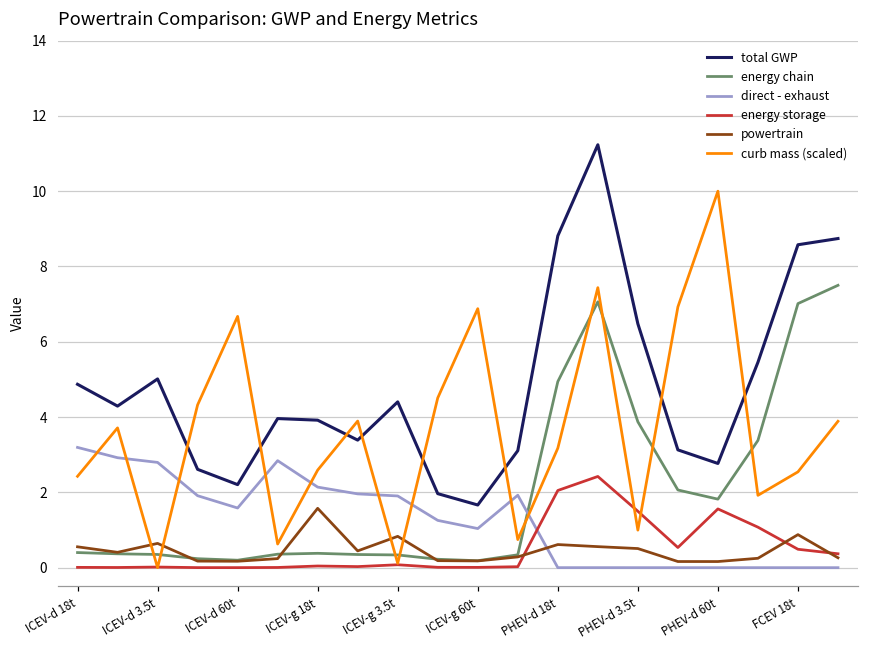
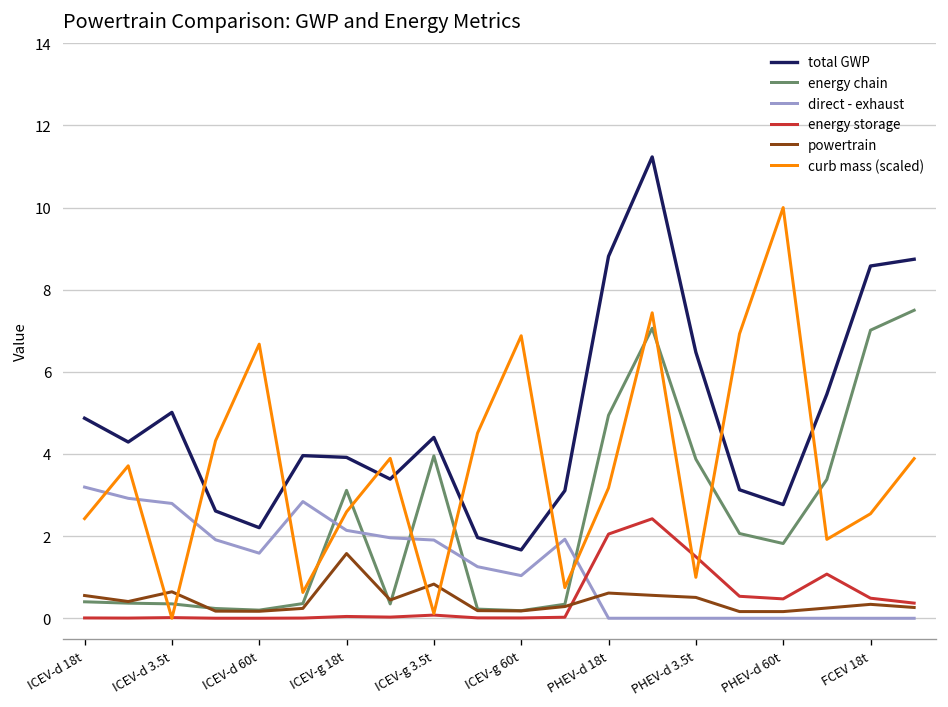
energy chain, ICEV-g 18t: 0.4 -> 3.1
energy chain, ICEV-g 3.5t: 0.3 -> 4.0
energy storage, PHEV-d 60t: 1.6 -> 0.5
powertrain, FCEV 18t: 0.9 -> 0.3
